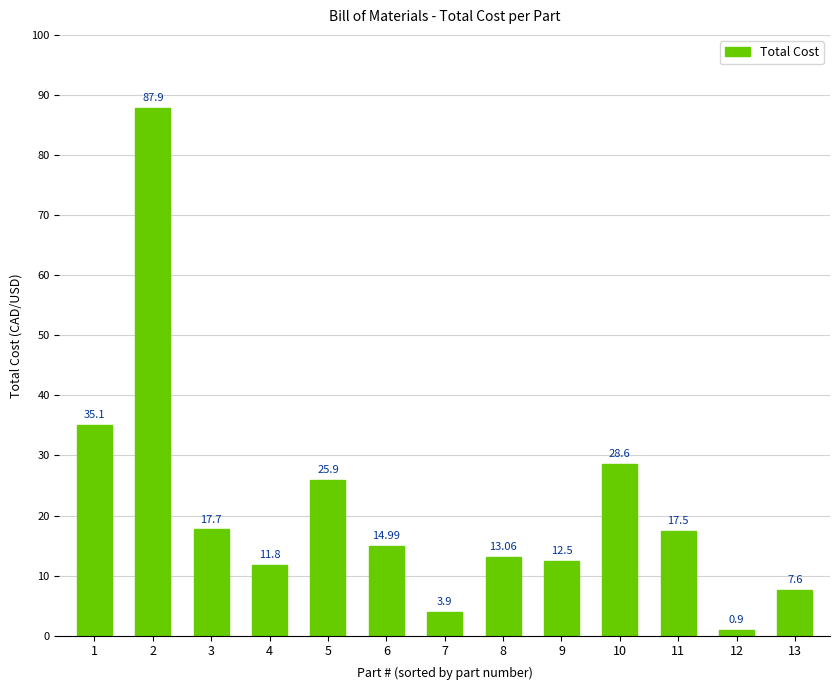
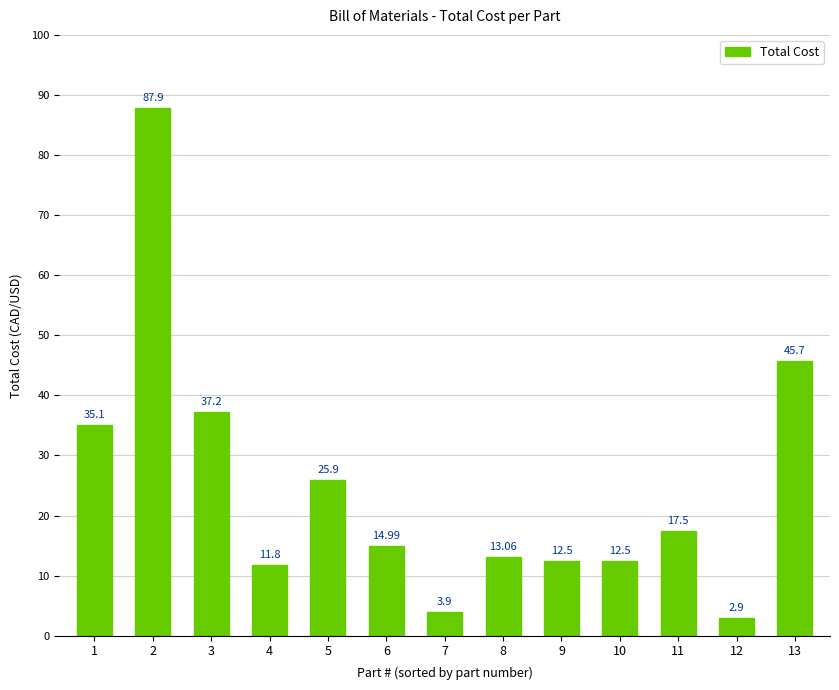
3: 17.7 -> 37.2
10: 28.6 -> 12.5
12: 0.9 -> 2.9
13: 7.6 -> 45.7
